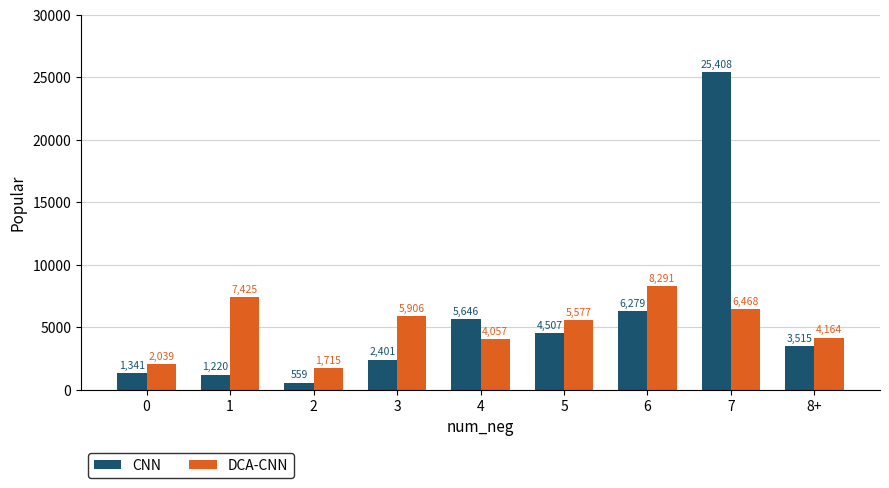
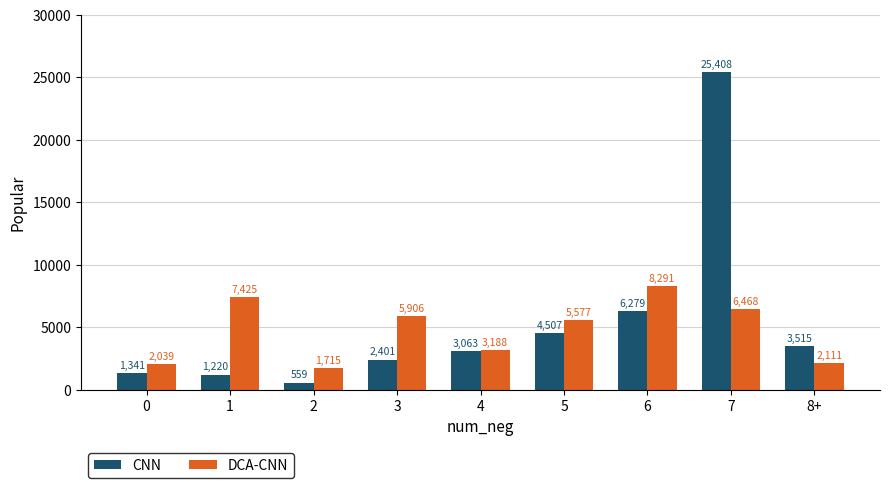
CNN, 4: 5,646 -> 3,063
DCA-CNN, 4: 4,057 -> 3,188
DCA-CNN, 8+: 4,164 -> 2,111
